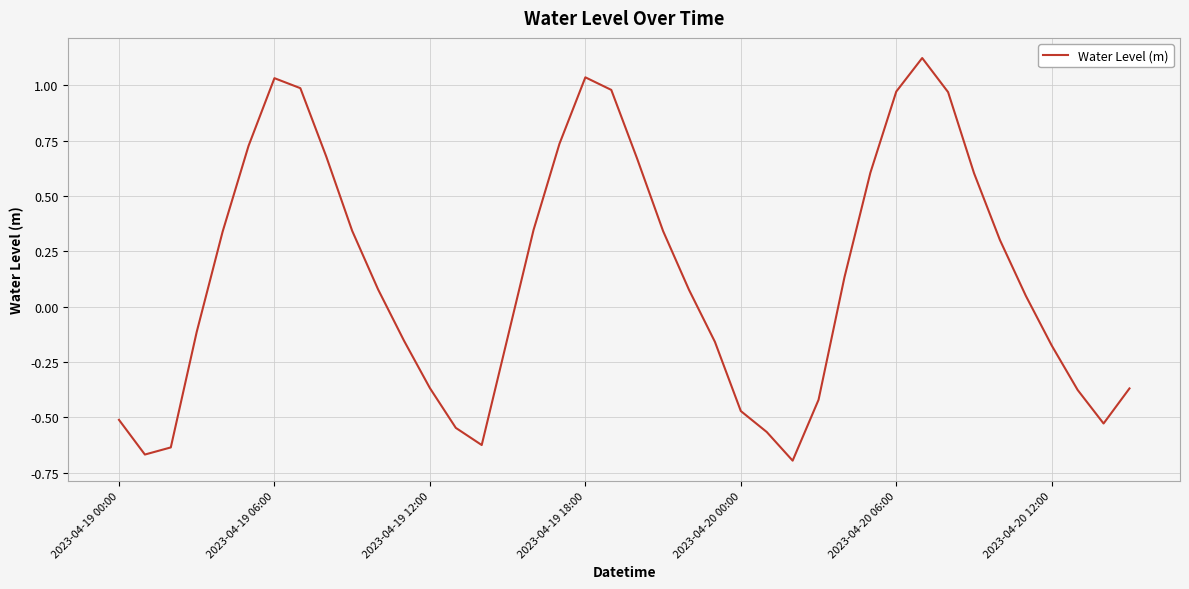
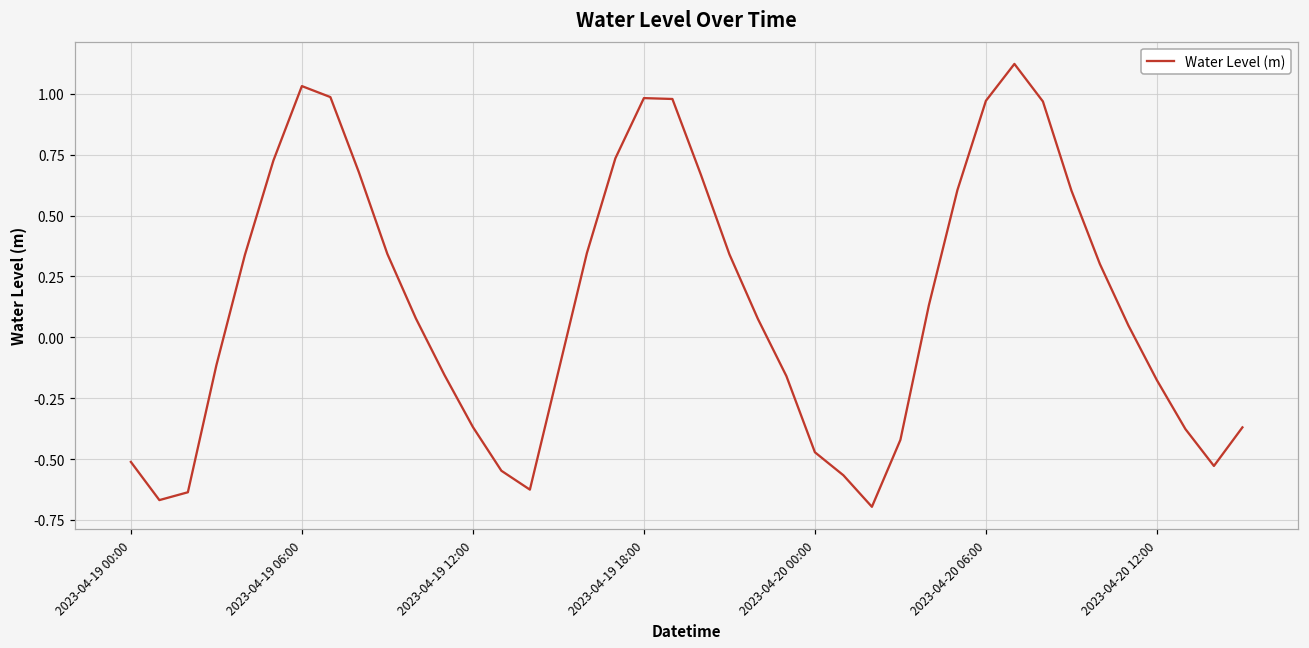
2023-04-19 18:00: 1.04 -> 0.98
